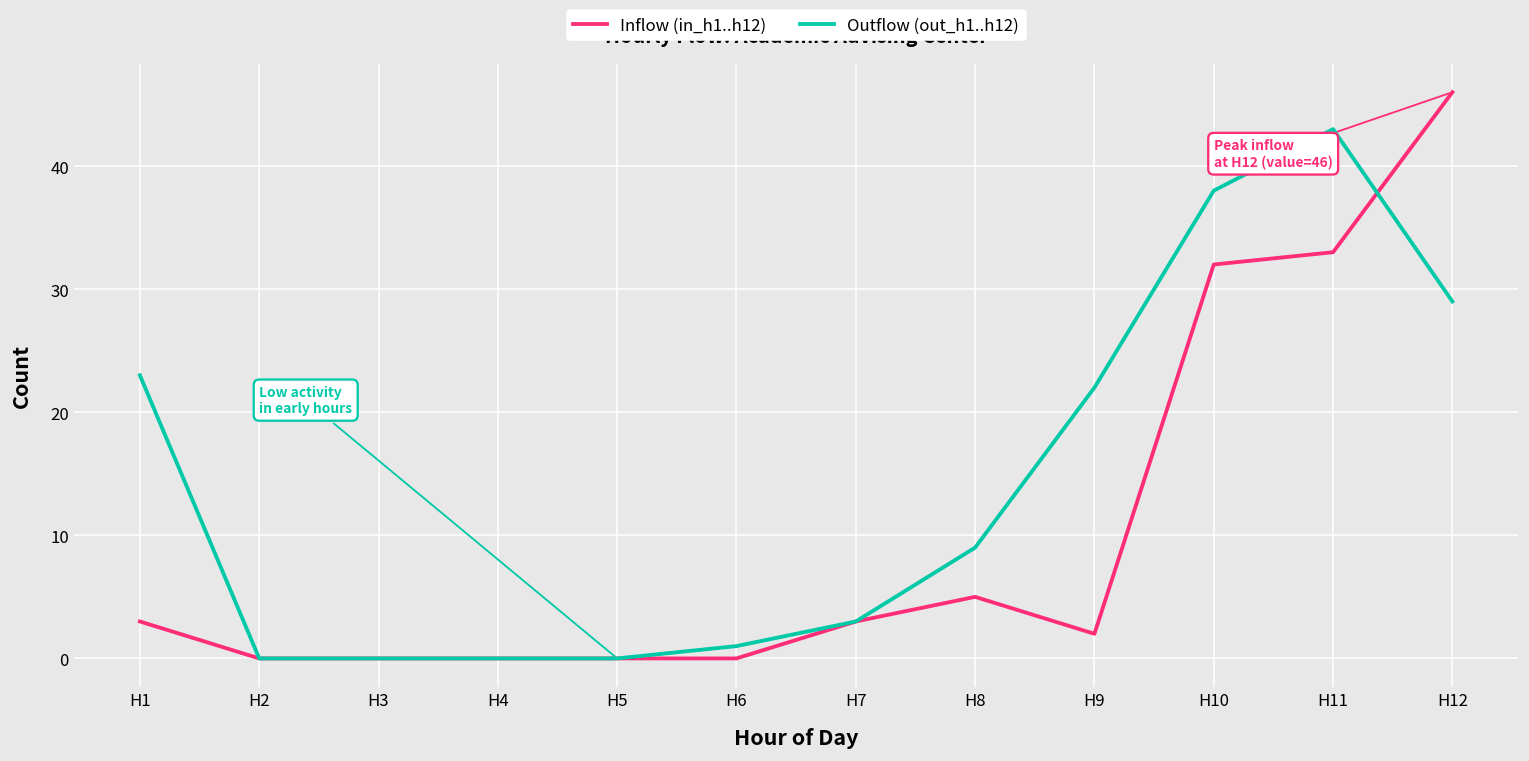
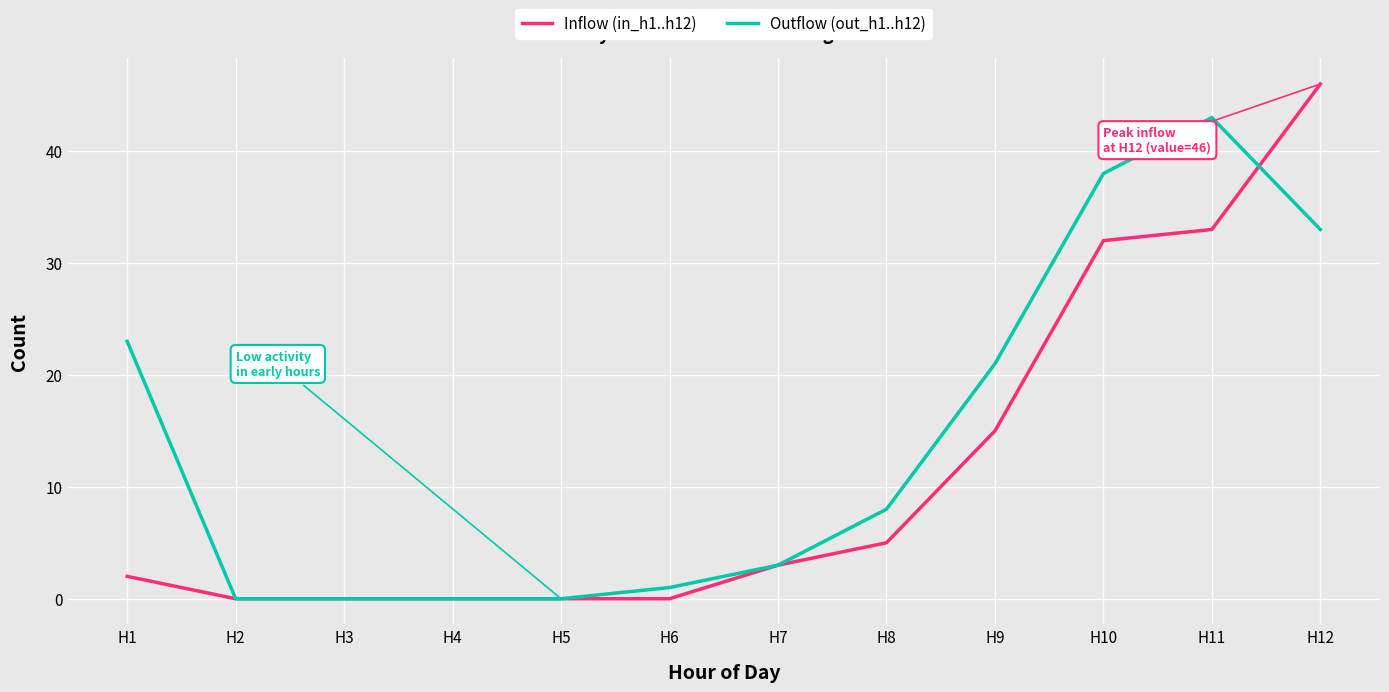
Inflow (in_h1..h12), H1: 3 -> 2
Outflow (out_h1..h12), H8: 9 -> 8
Inflow (in_h1..h12), H9: 2 -> 15
Outflow (out_h1..h12), H9: 22 -> 21
Outflow (out_h1..h12), H12: 29 -> 33
